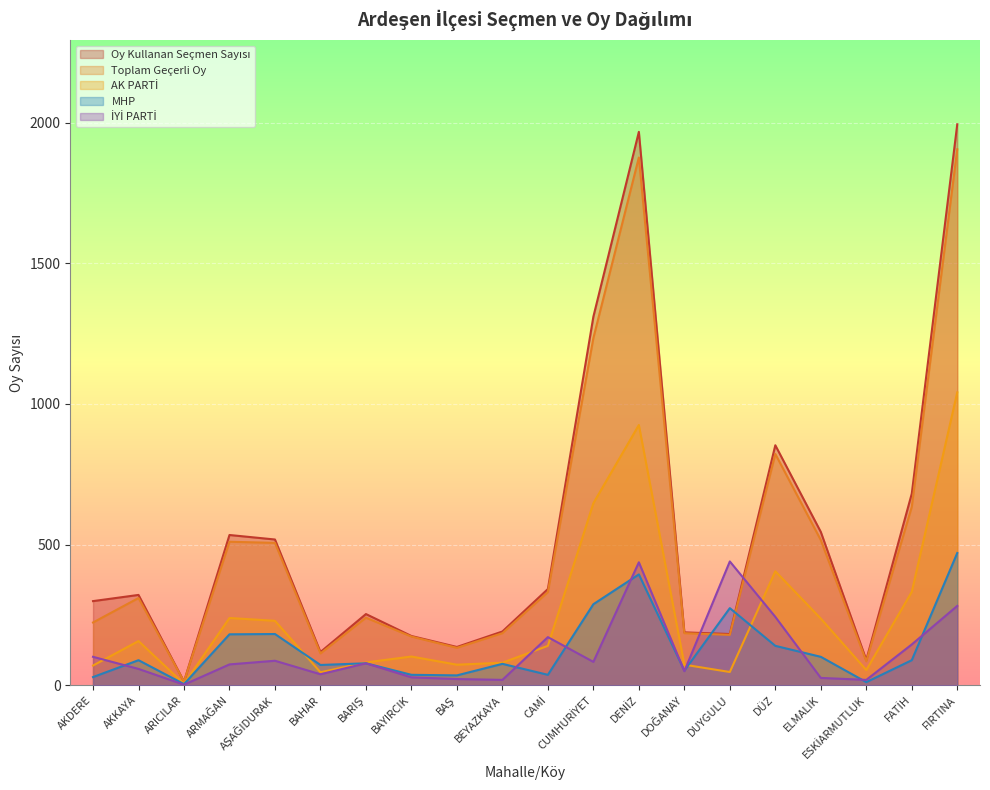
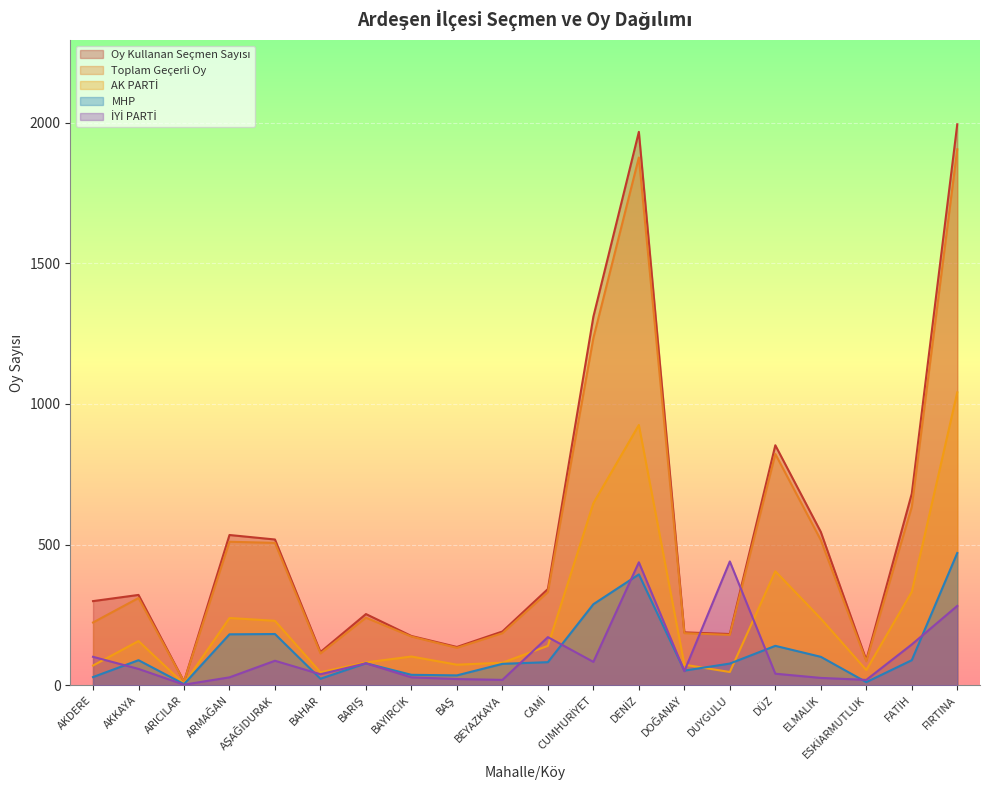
İYİ PARTİ, ARMAĞAN: 70 -> 30
MHP, BAHAR: 70 -> 20
MHP, CAMİ: 40 -> 80
MHP, DUYGULU: 270 -> 80
İYİ PARTİ, DÜZ: 240 -> 40
